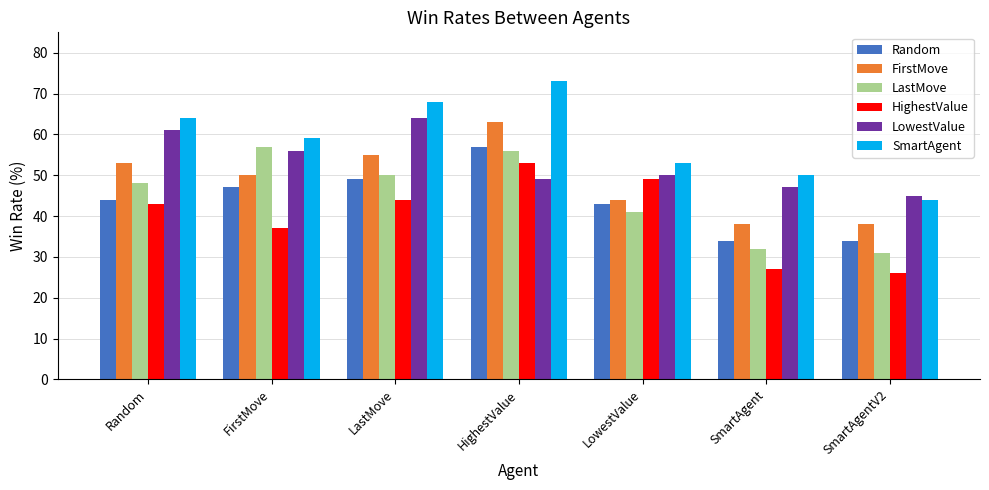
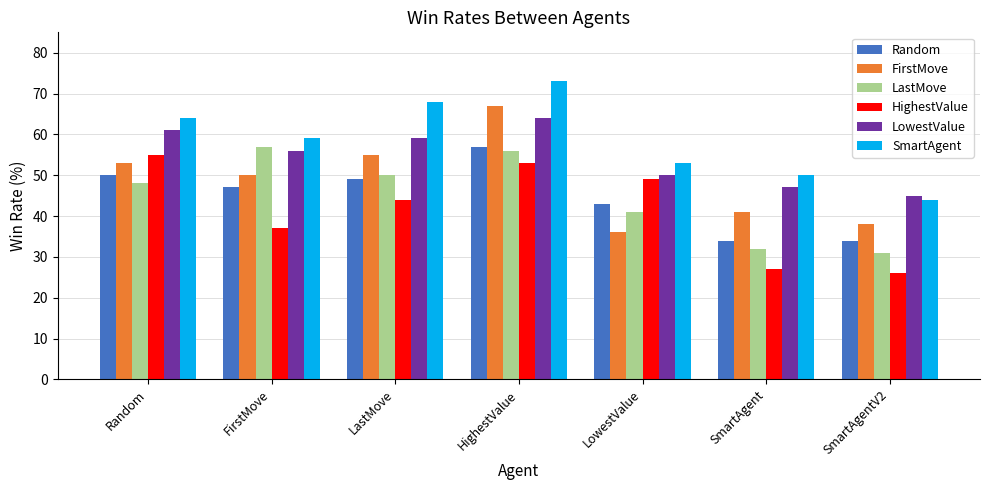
Random, Random: 44 -> 50
HighestValue, Random: 43 -> 55
LowestValue, LastMove: 64 -> 59
FirstMove, HighestValue: 63 -> 67
LowestValue, HighestValue: 49 -> 64
FirstMove, LowestValue: 44 -> 36
FirstMove, SmartAgent: 38 -> 41
